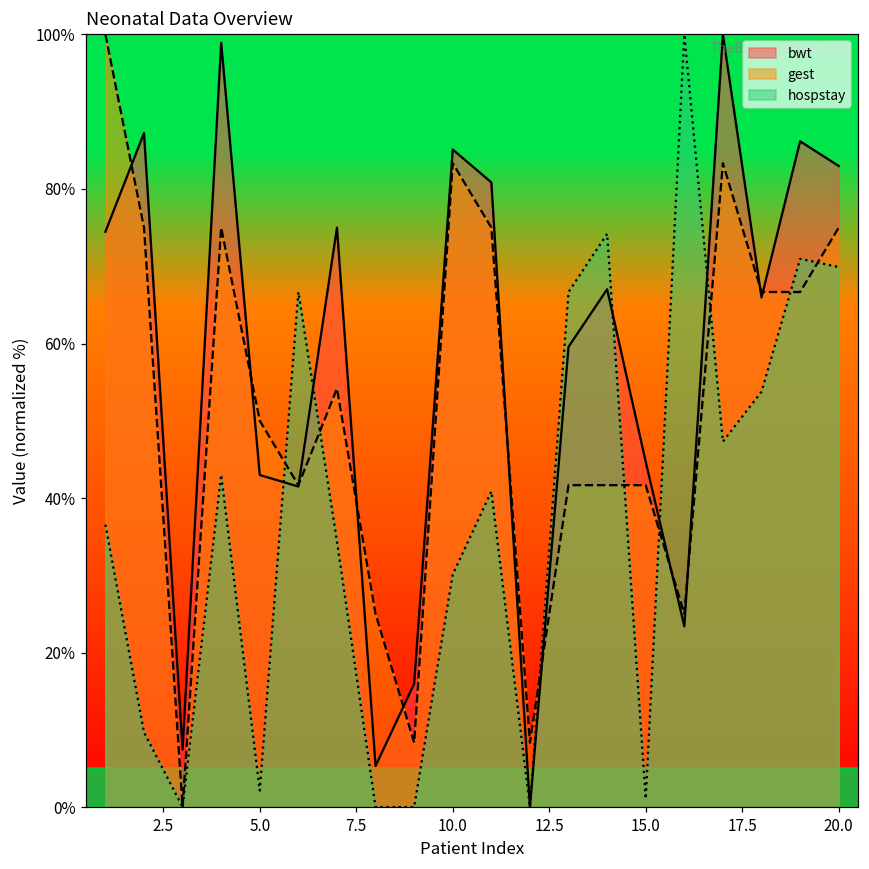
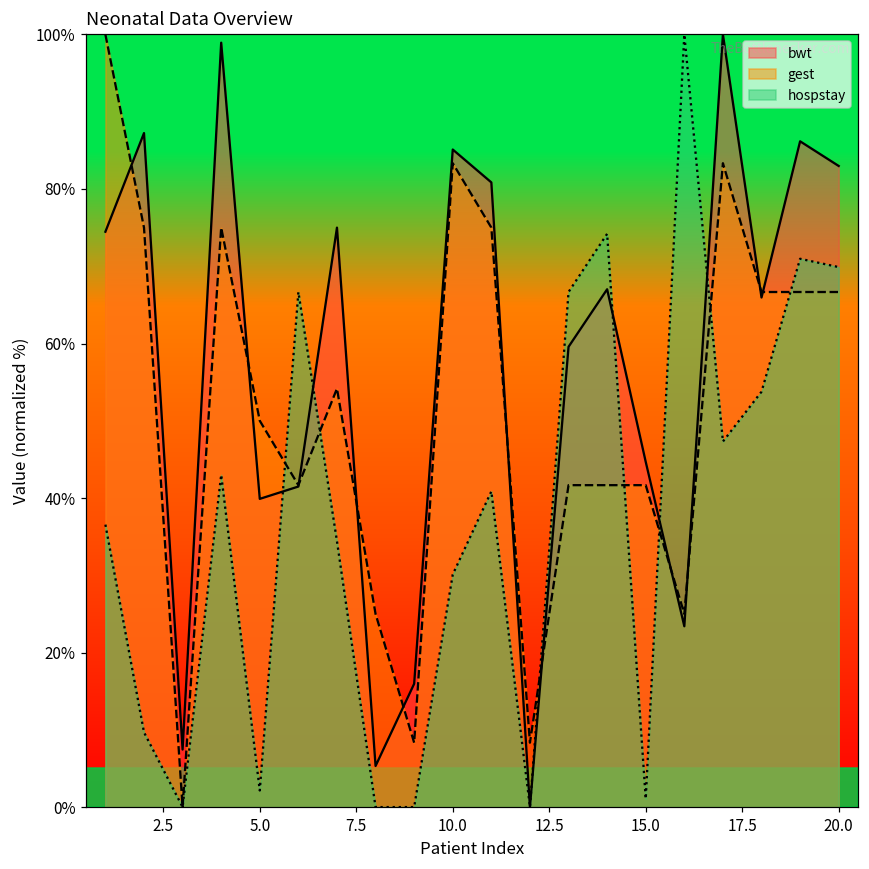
bwt, 5.0: 43% -> 40%
gest, 20.0: 75% -> 67%
